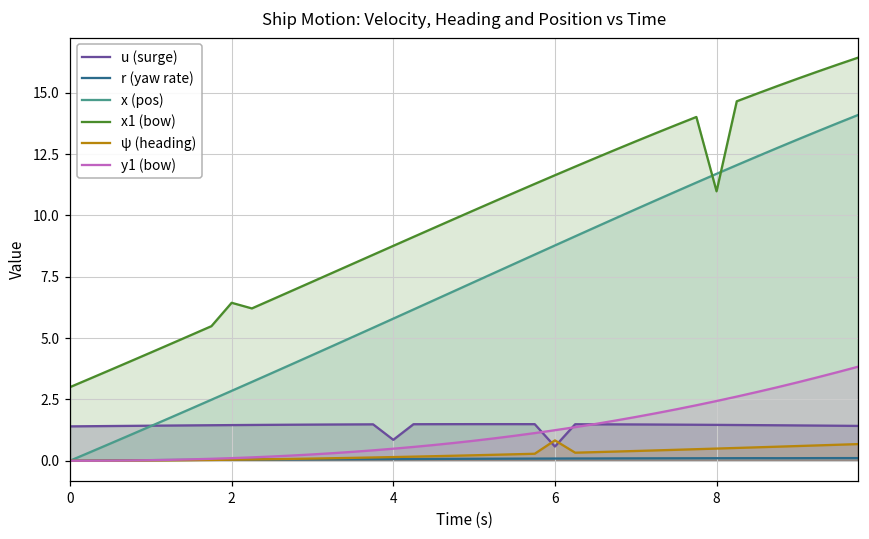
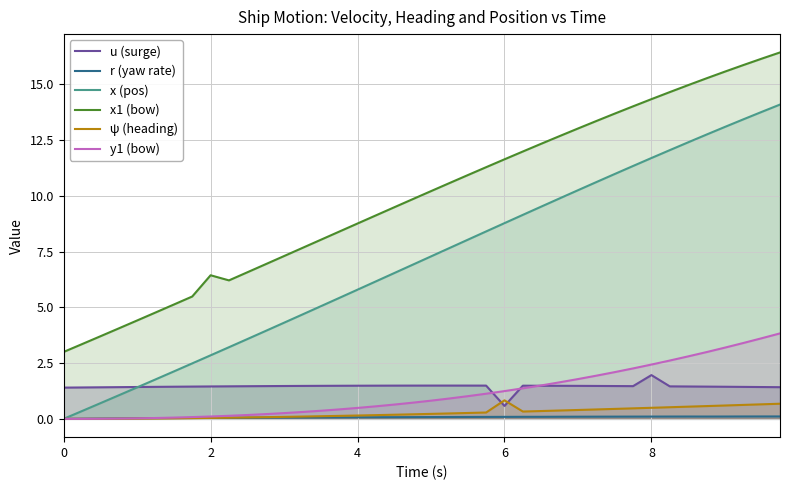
u (surge), 4: 0.9 -> 1.5
u (surge), 8: 1.5 -> 2.0
x1 (bow), 8: 11.0 -> 14.3
